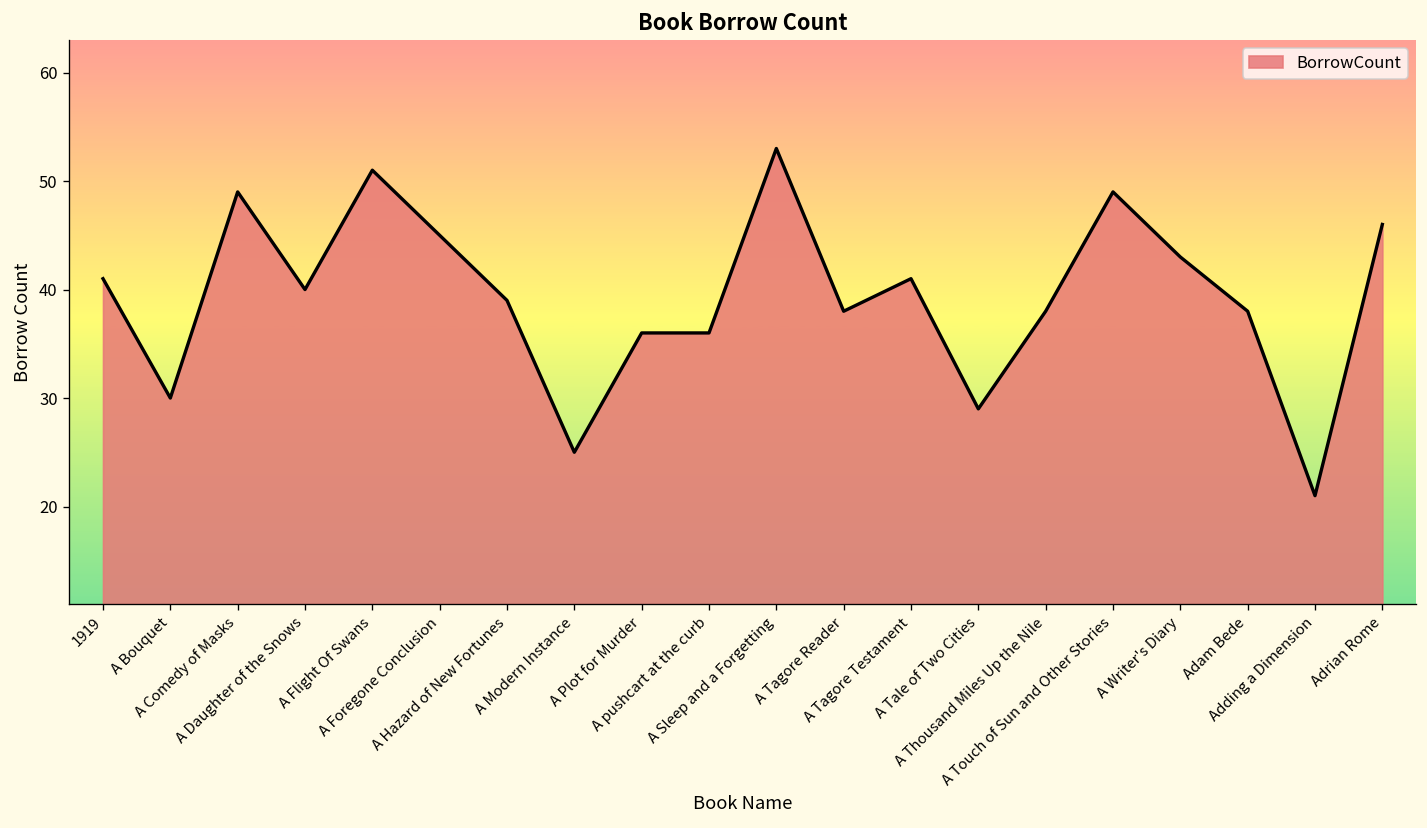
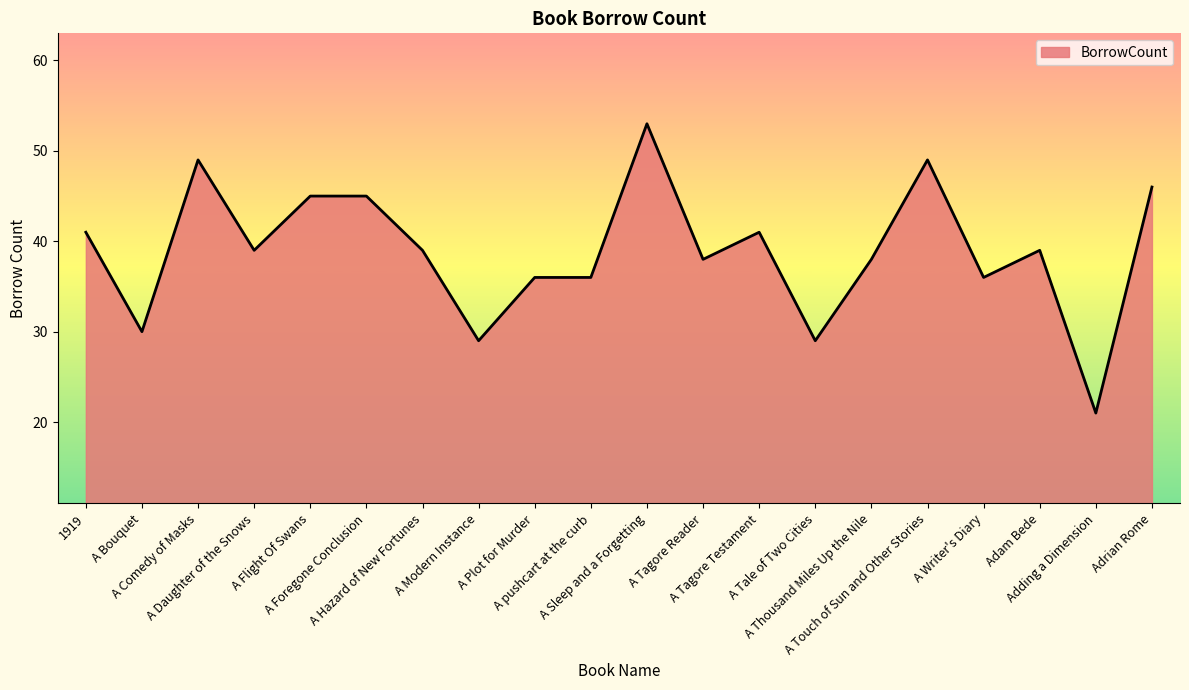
A Daughter of the Snows: 40 -> 39
A Flight Of Swans: 51 -> 45
A Modern Instance: 25 -> 29
A Writer's Diary: 43 -> 36
Adam Bede: 38 -> 39
